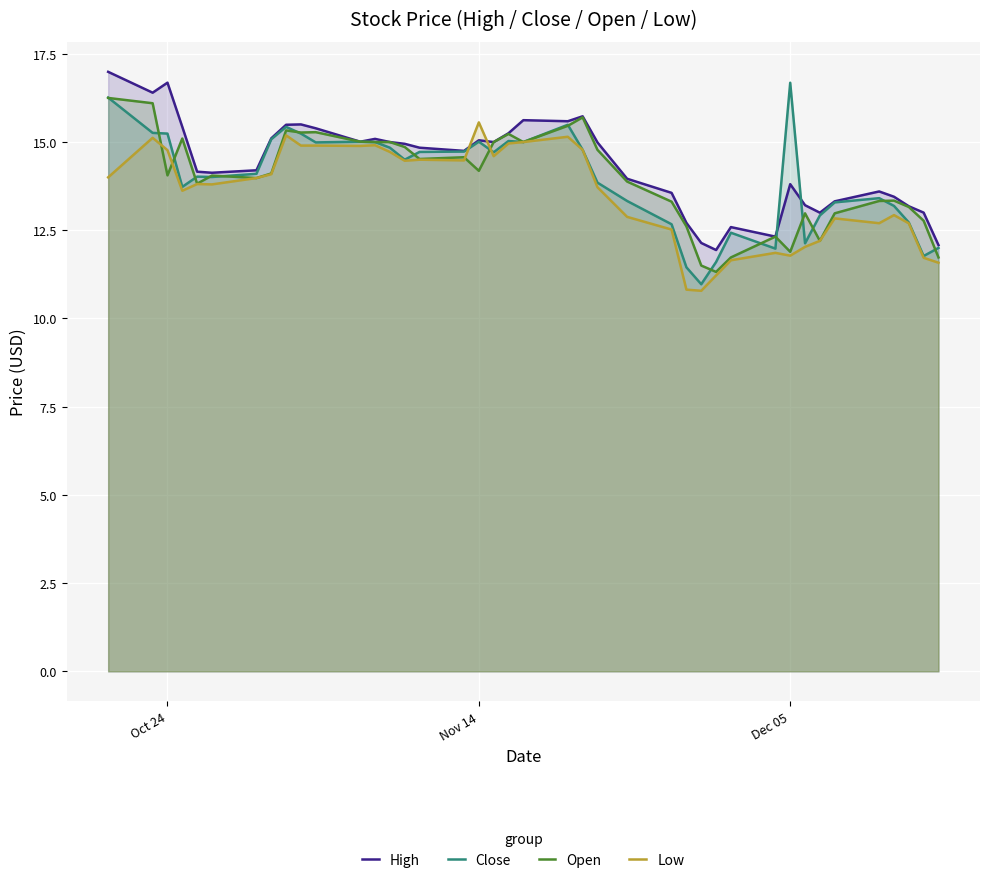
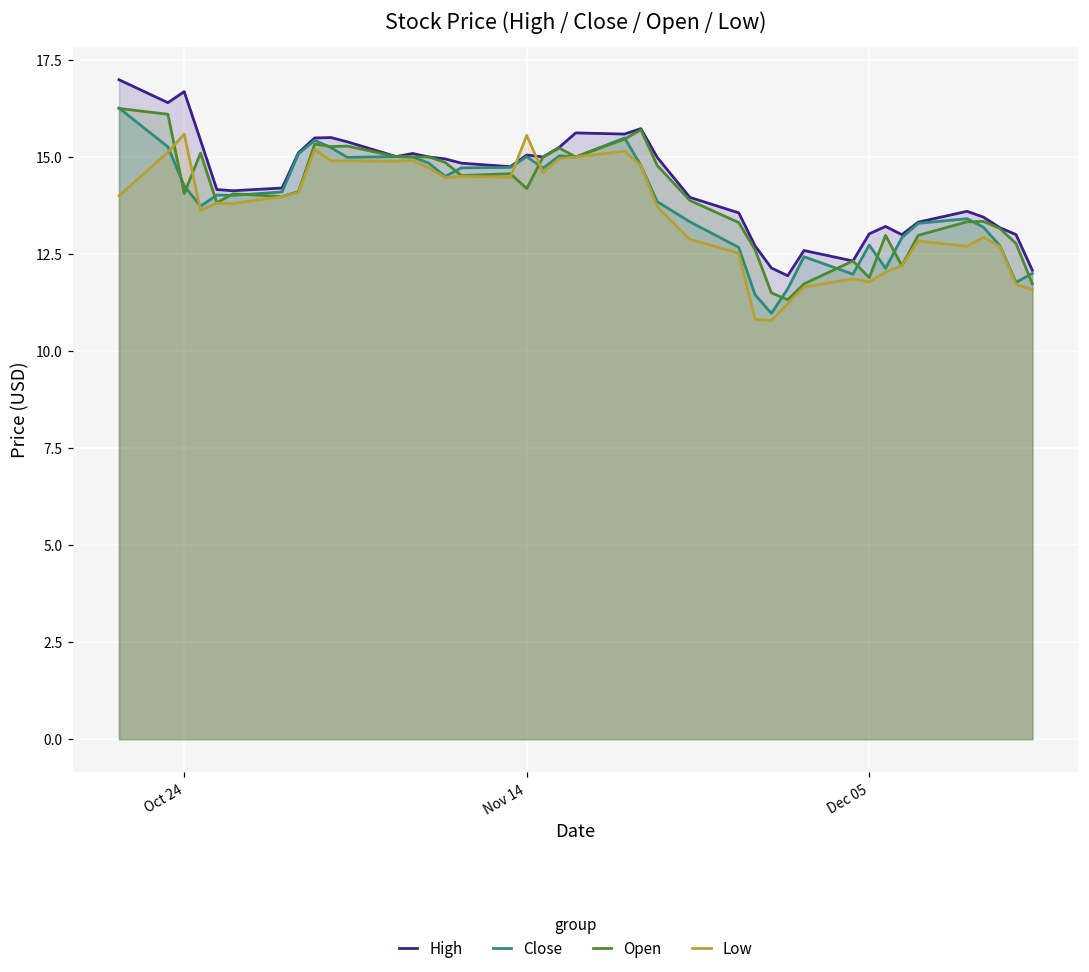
Close, Oct 24: 15.2 -> 14.3
Low, Oct 24: 14.8 -> 15.6
High, Dec 05: 13.8 -> 13.0
Close, Dec 05: 16.7 -> 12.7
